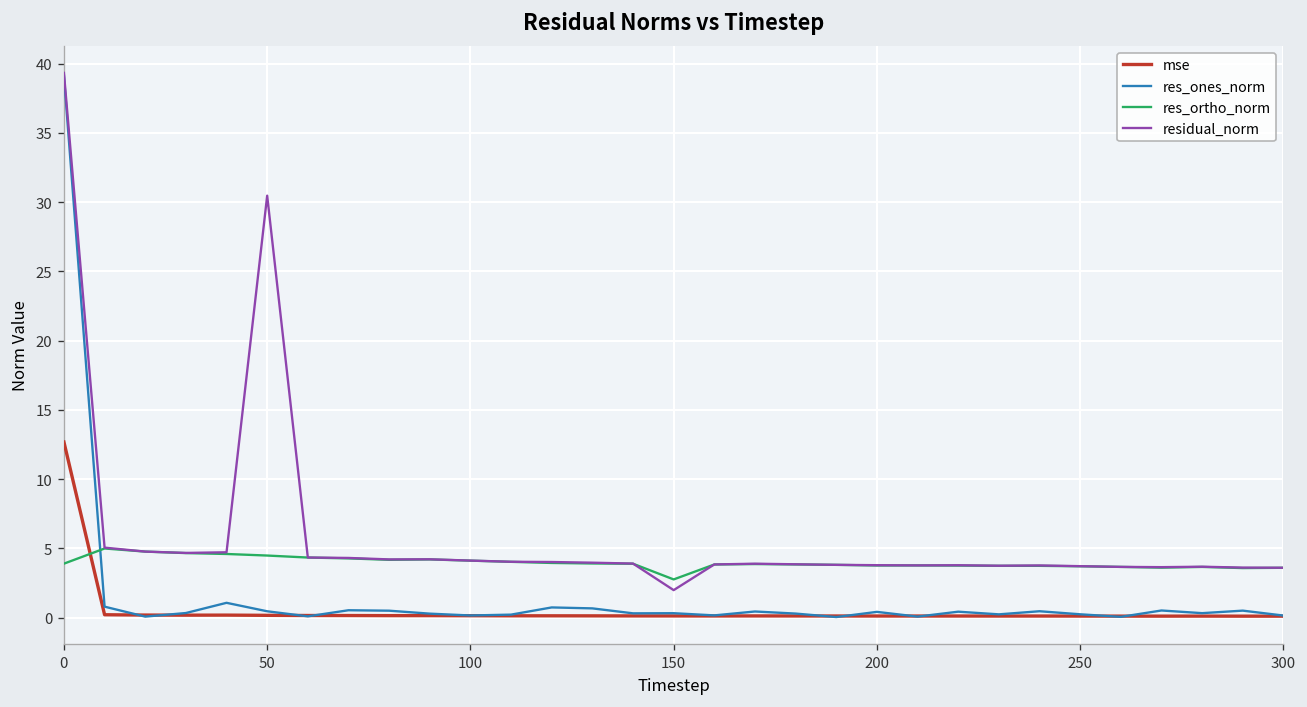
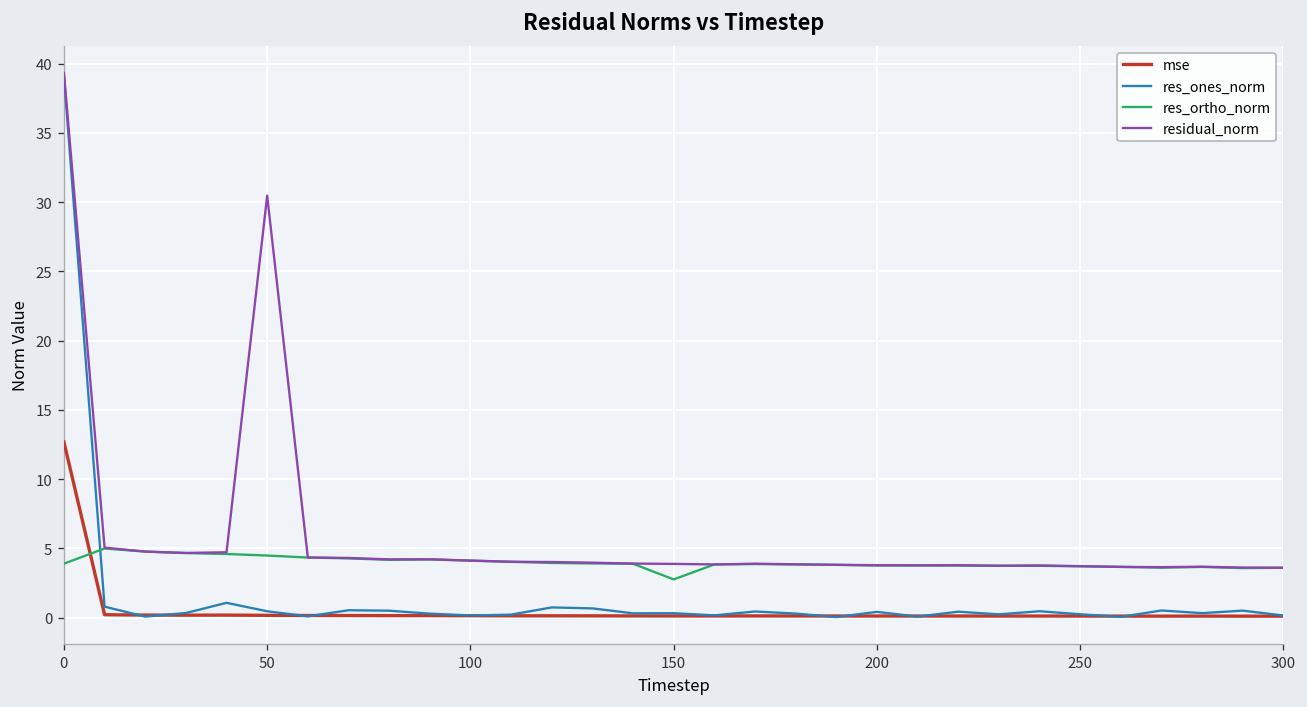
residual_norm, 150: 2.0 -> 3.9
